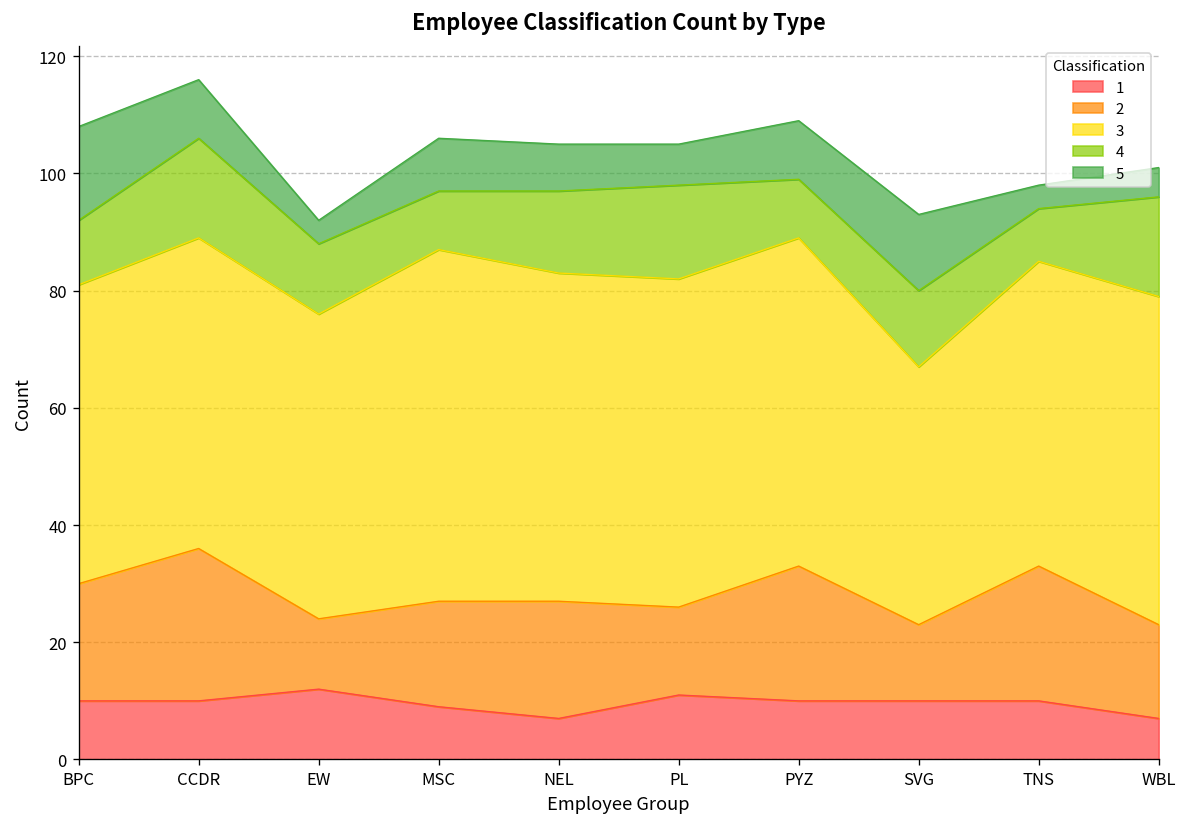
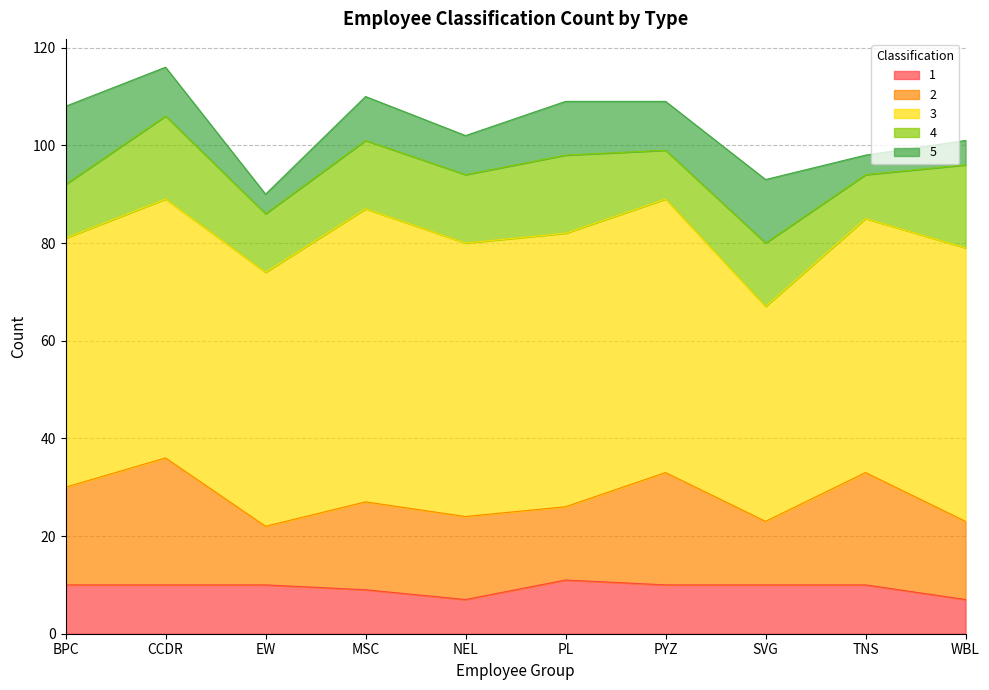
1, EW: 12 -> 10
4, MSC: 10 -> 14
2, NEL: 20 -> 17
5, PL: 7 -> 11
